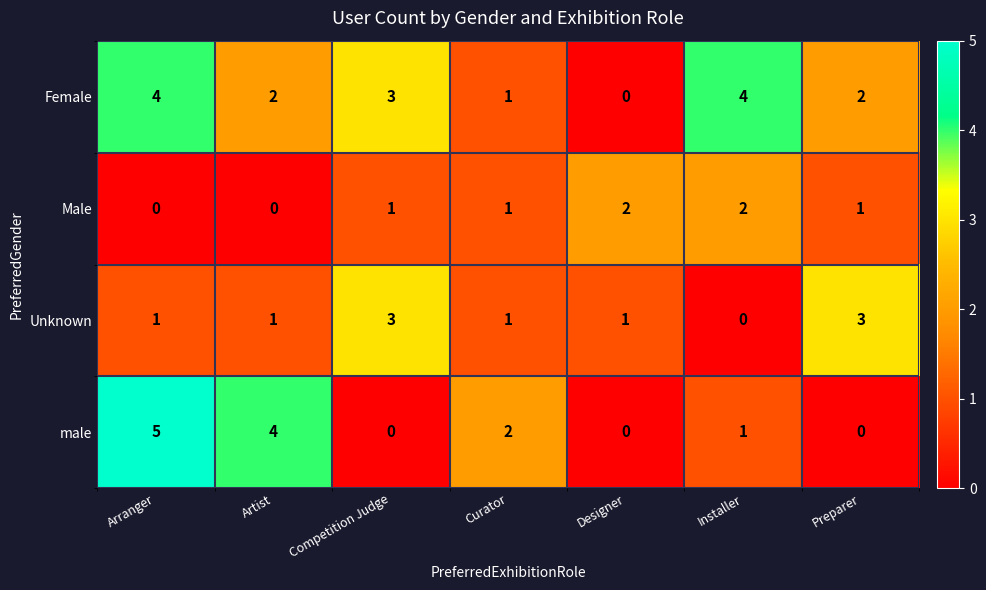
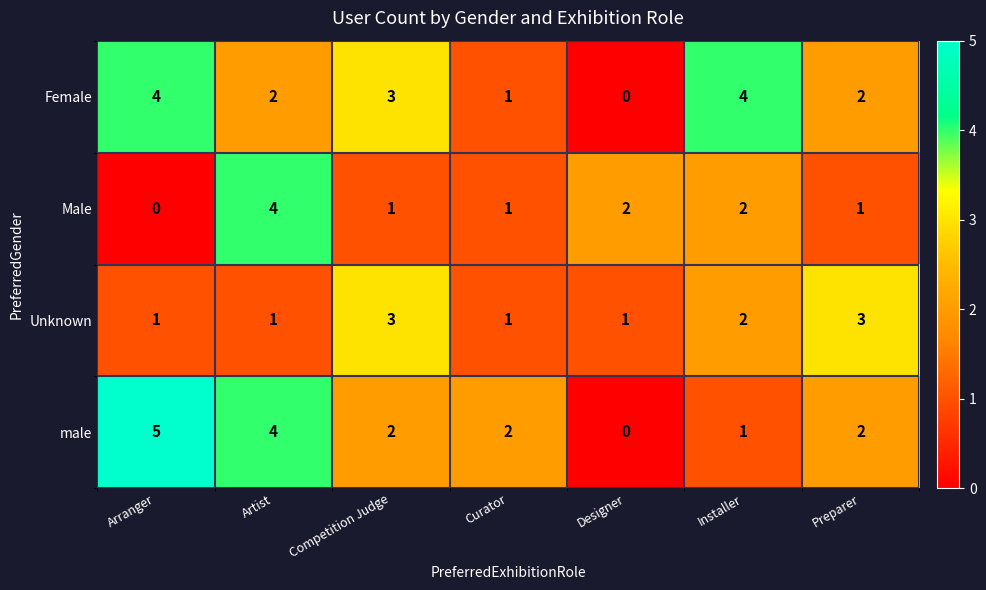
Male, Artist: 0 -> 4
Unknown, Installer: 0 -> 2
male, Competition Judge: 0 -> 2
male, Preparer: 0 -> 2
